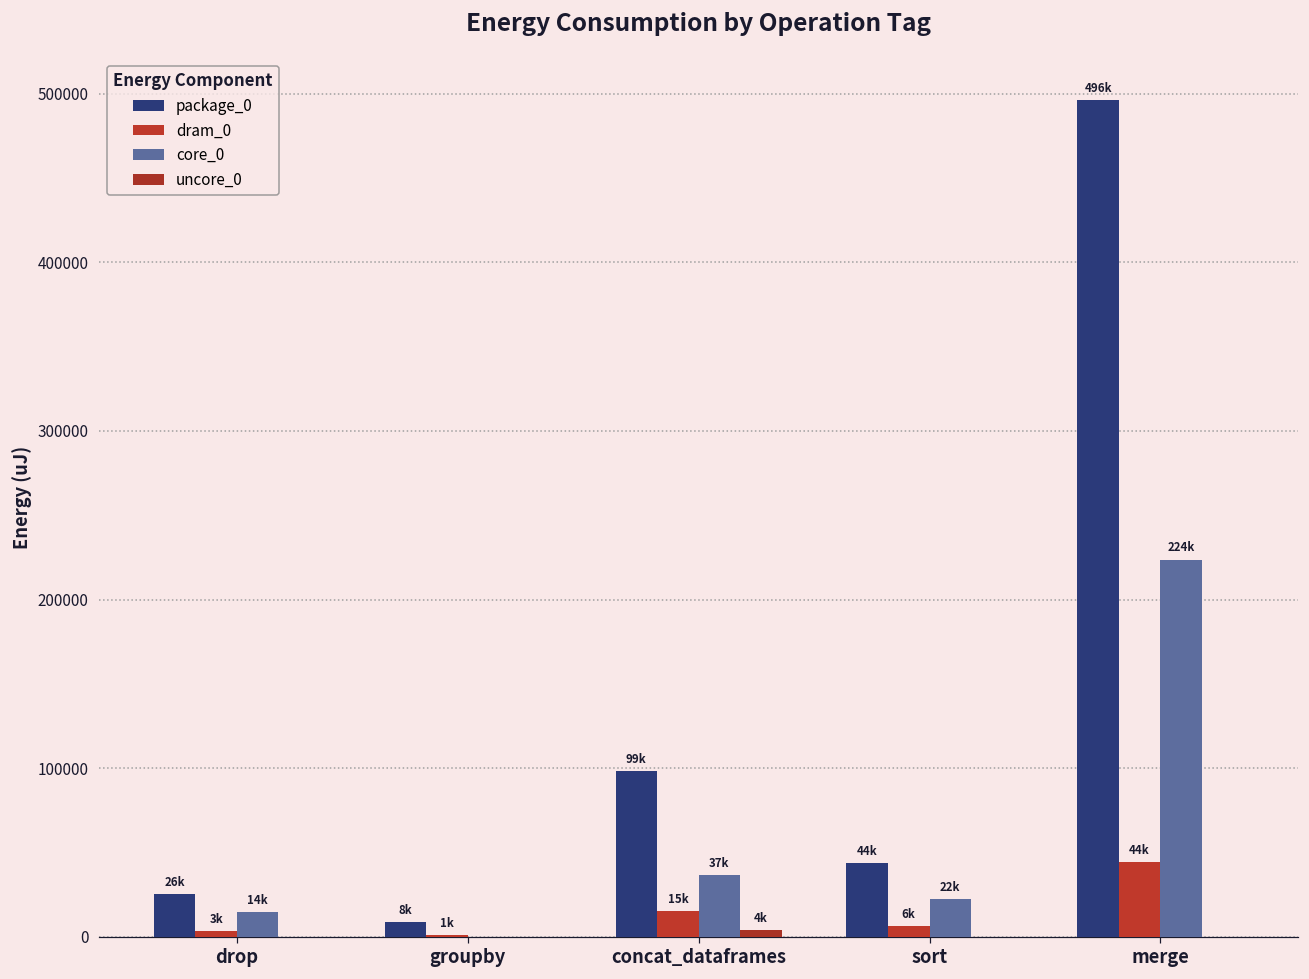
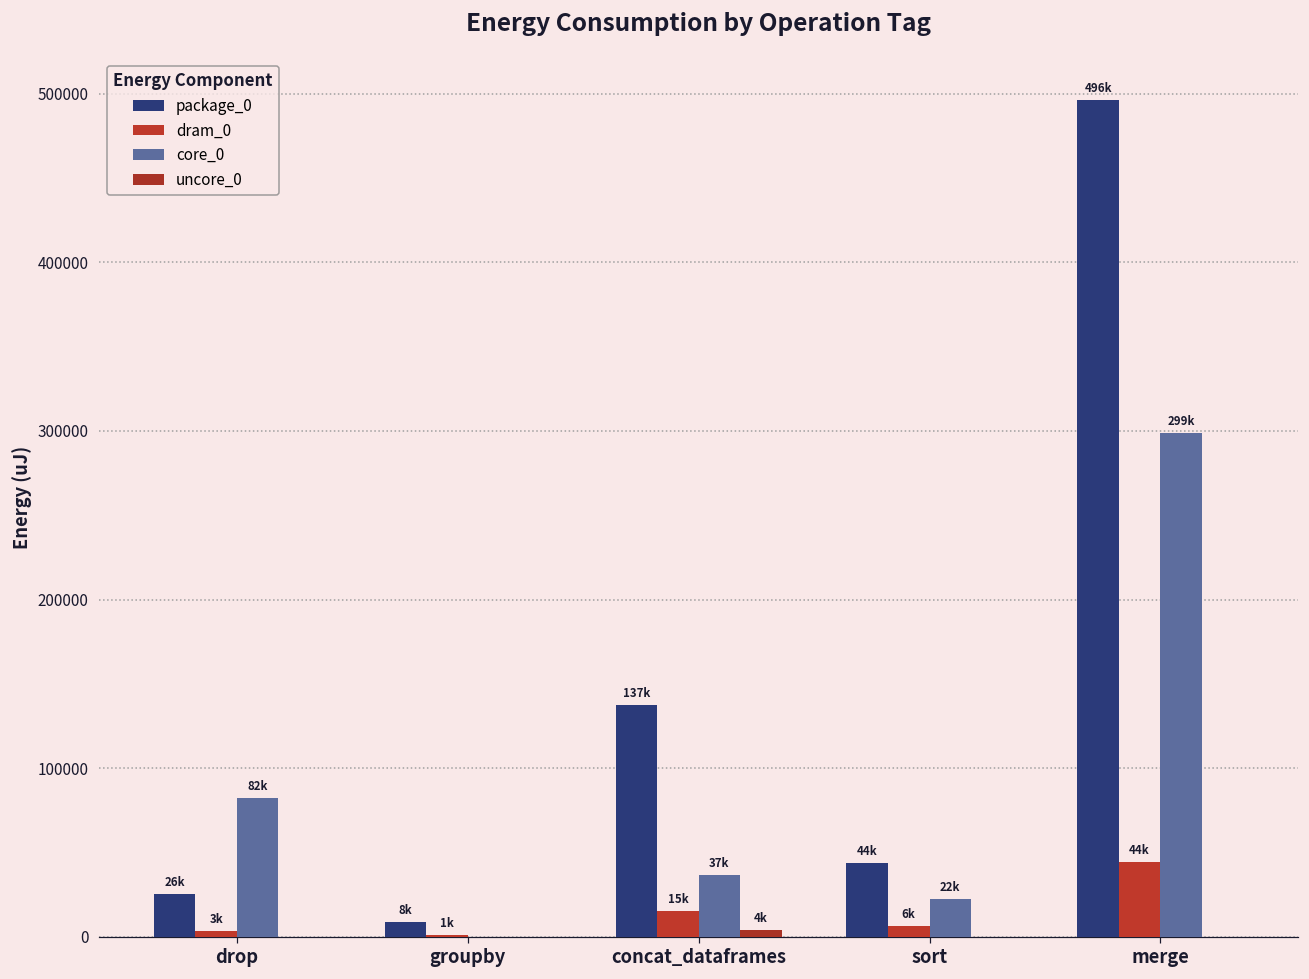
core_0, drop: 14k -> 82k
package_0, concat_dataframes: 99k -> 137k
core_0, merge: 224k -> 299k
